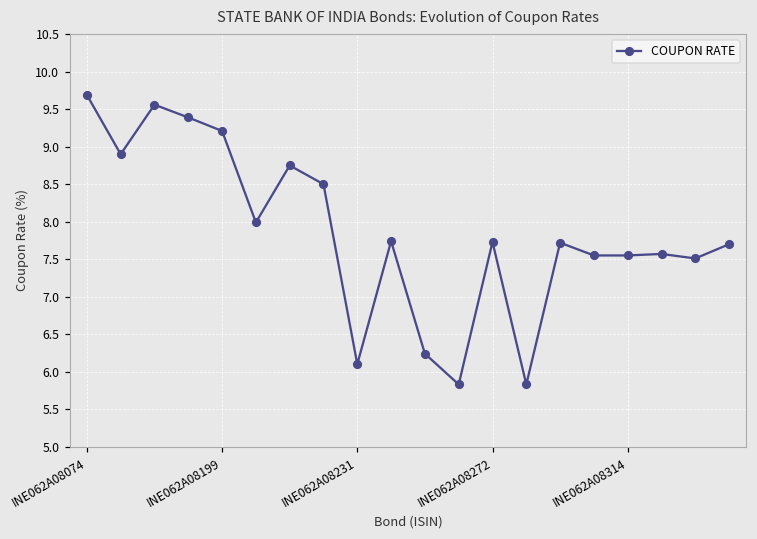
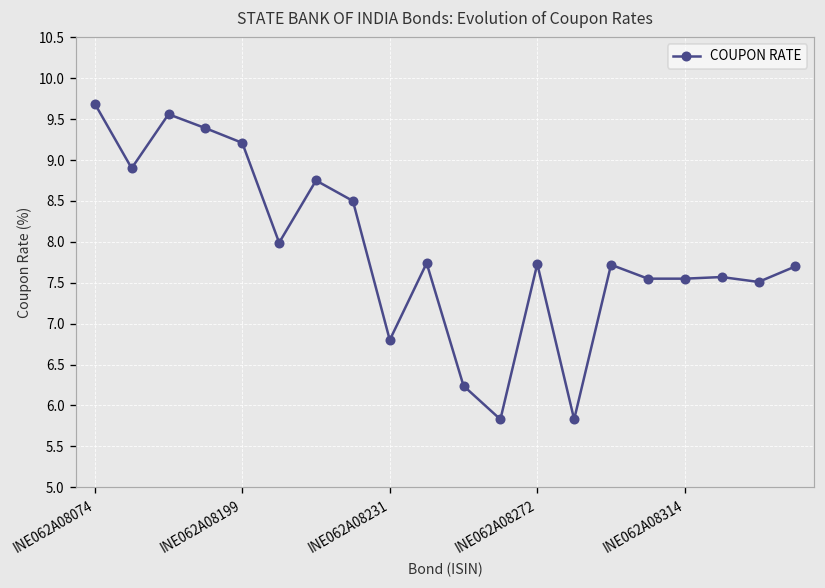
INE062A08231: 6.1 -> 6.8
